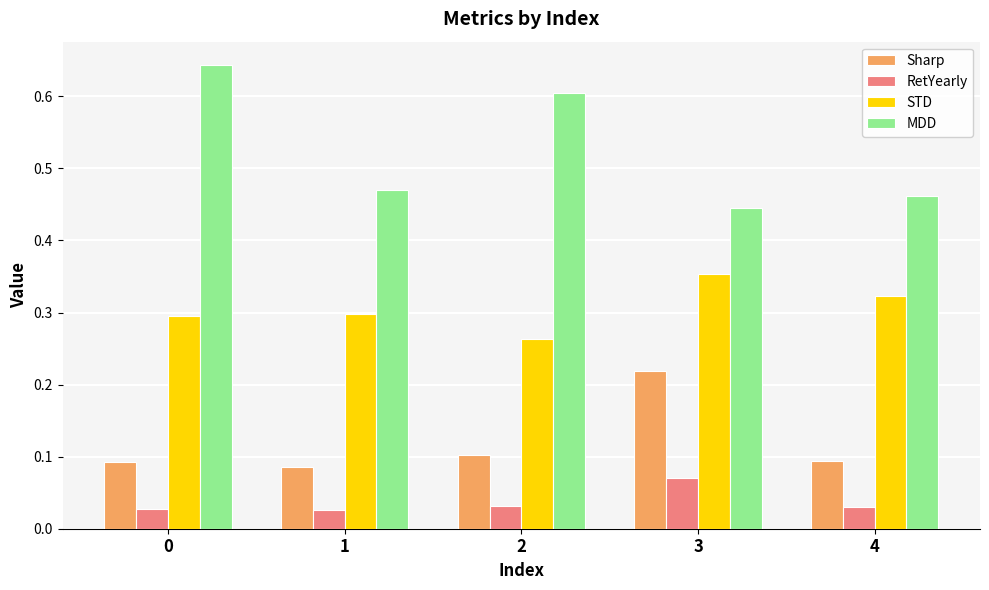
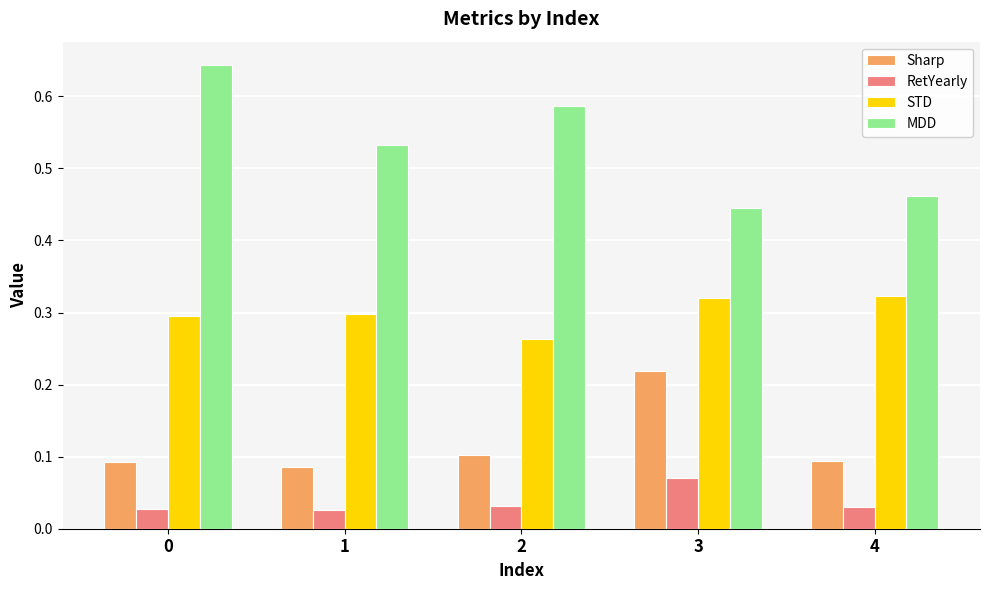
MDD, 1: 0.47 -> 0.53
MDD, 2: 0.61 -> 0.59
STD, 3: 0.35 -> 0.32
